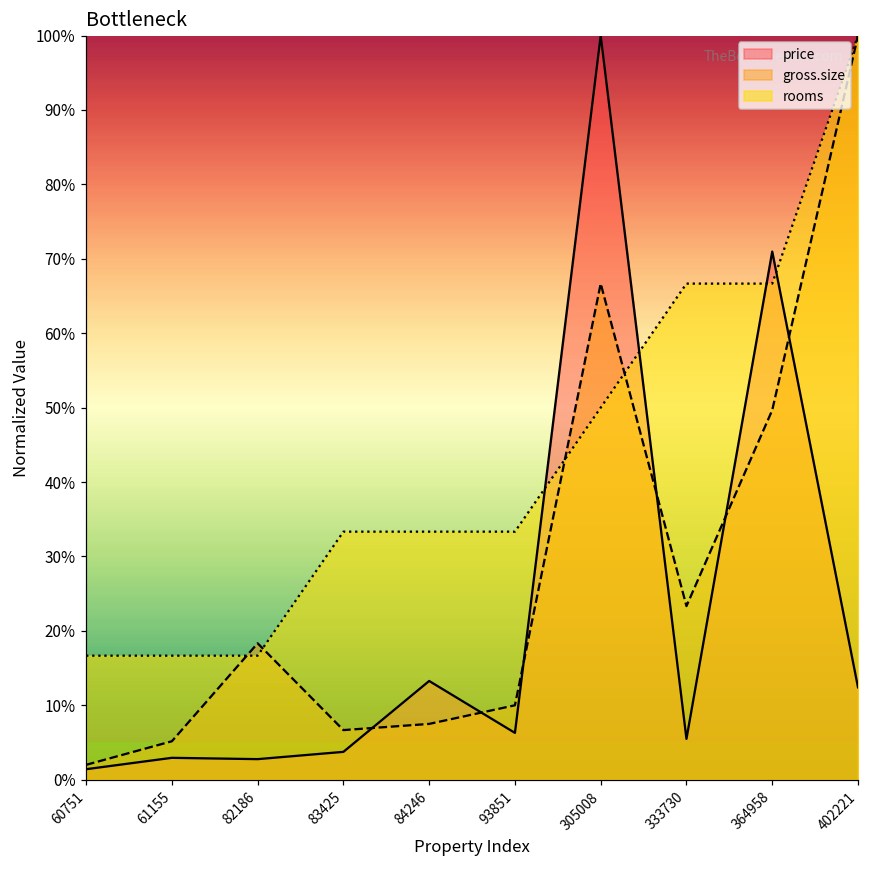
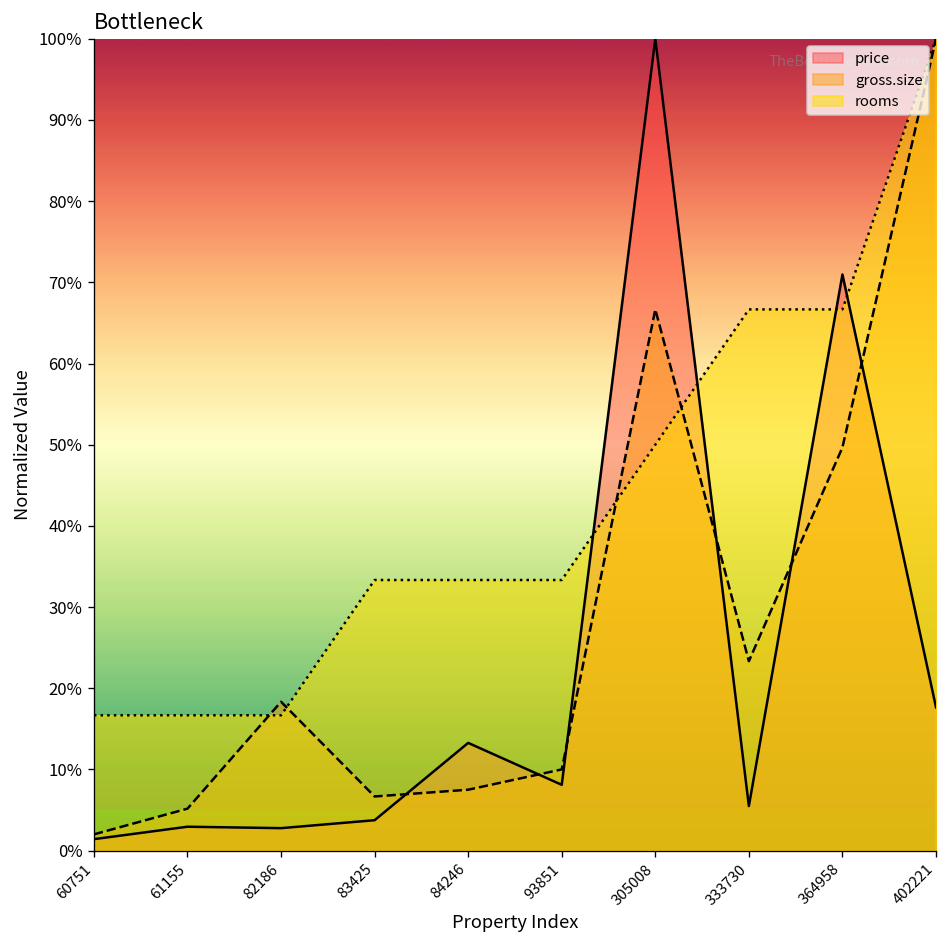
price, 93851: 6% -> 8%
price, 402221: 12% -> 18%
